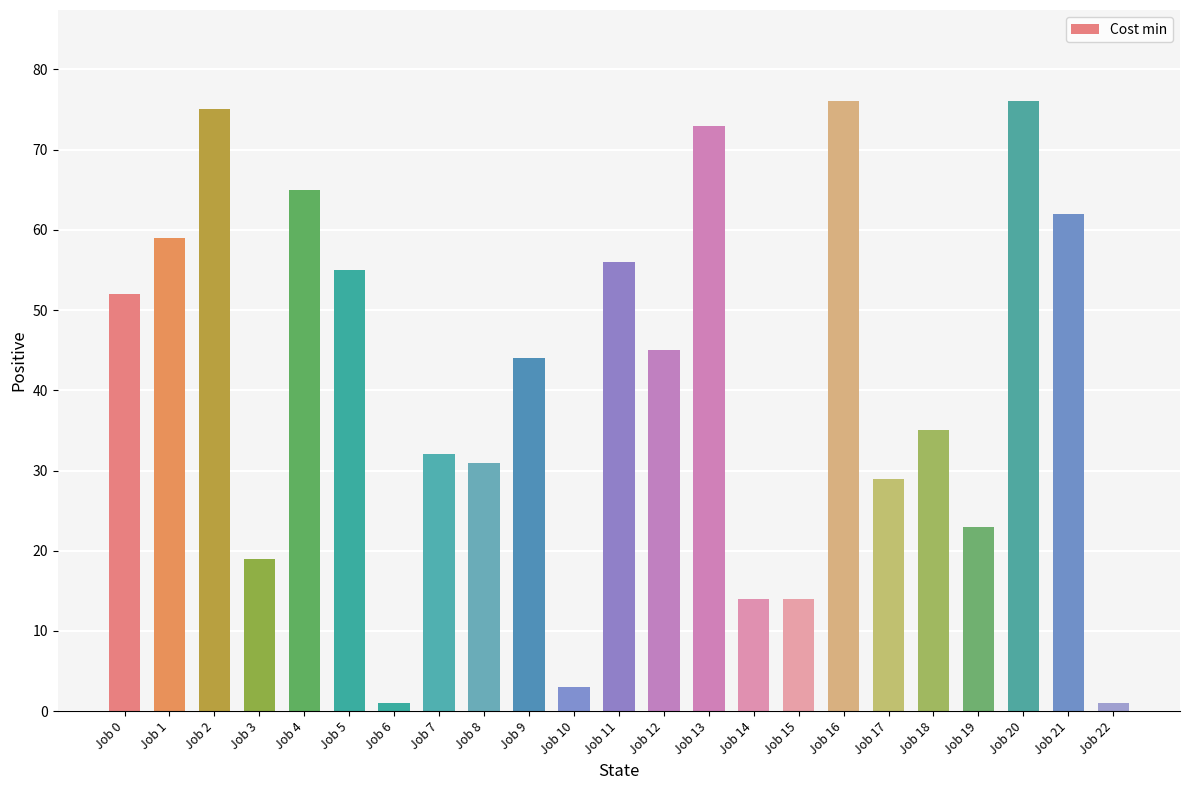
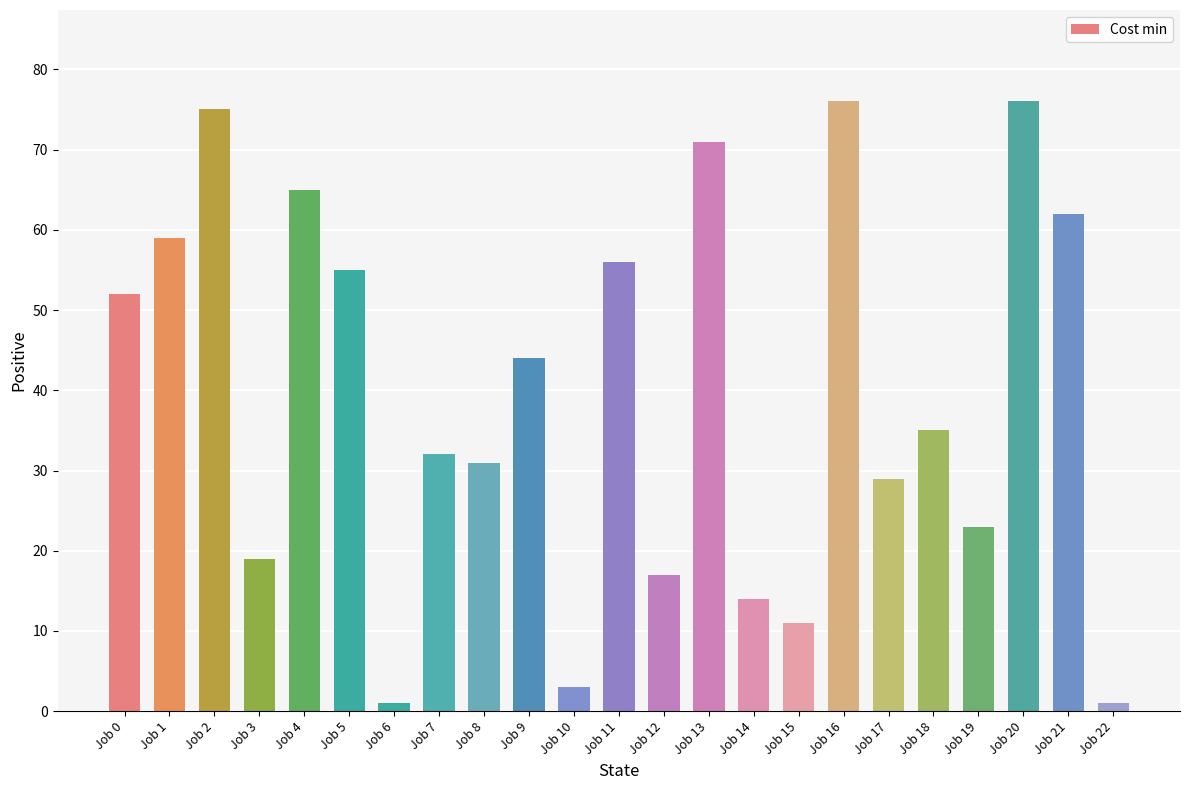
Job 12: 45 -> 17
Job 13: 73 -> 71
Job 15: 14 -> 11
